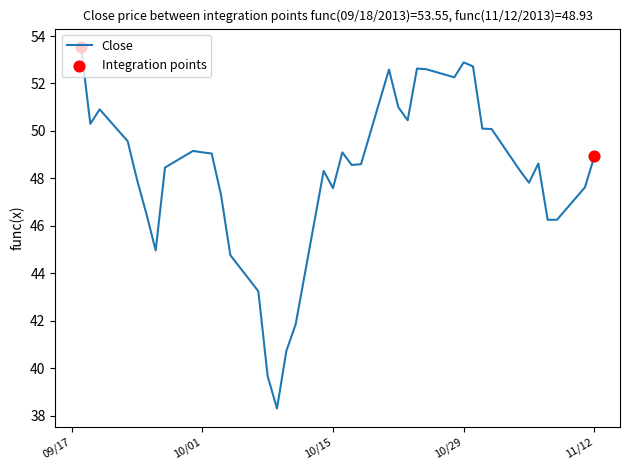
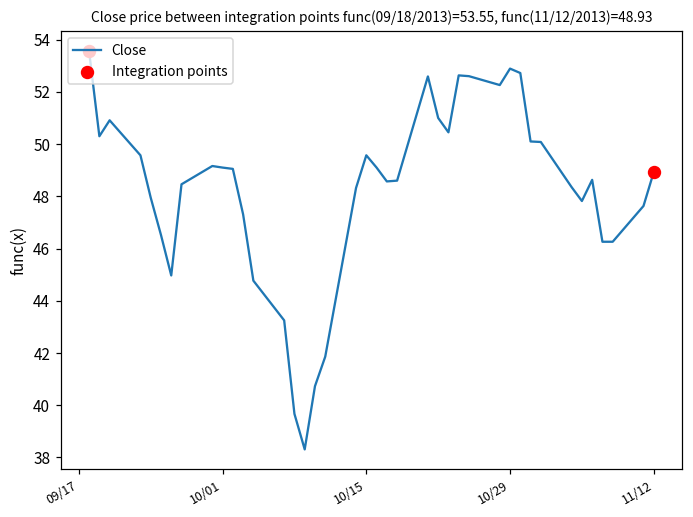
Close, 10/15: 47.6 -> 49.6
